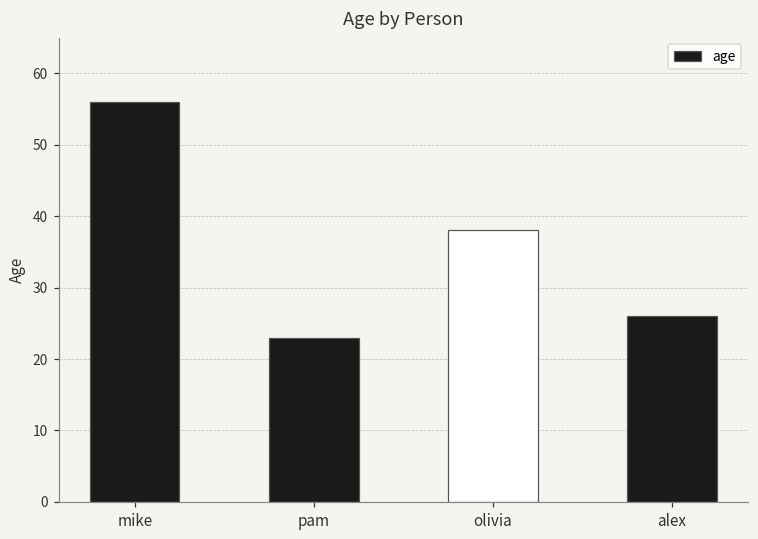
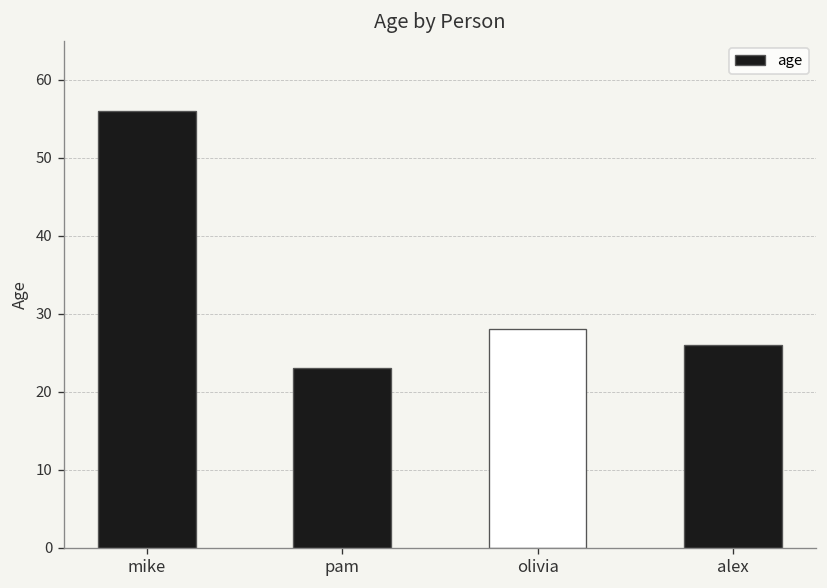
olivia: 38 -> 28
